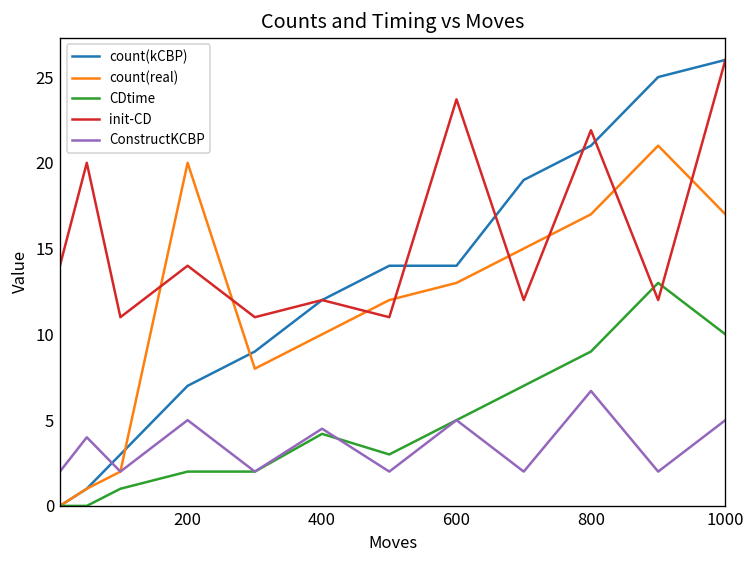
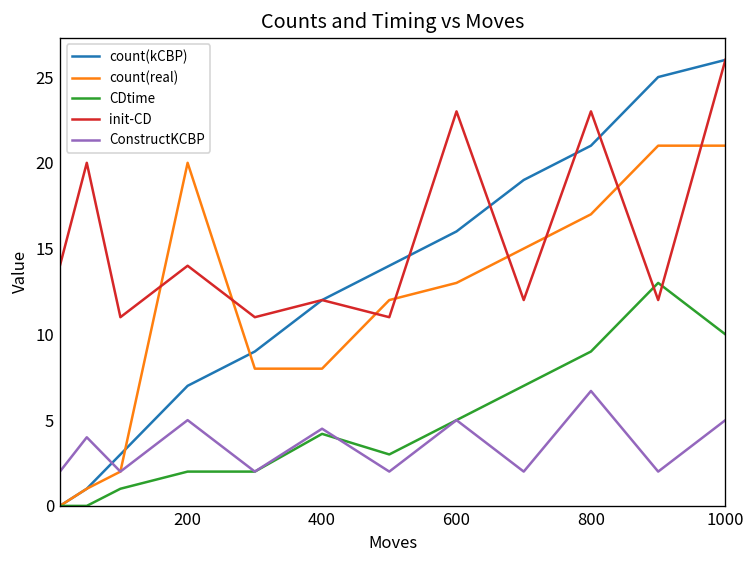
count(real), 400: 10 -> 8
count(kCBP), 600: 14 -> 16
init-CD, 600: 23.7 -> 23.0
init-CD, 800: 21.9 -> 23.0
count(real), 1000: 17 -> 21
